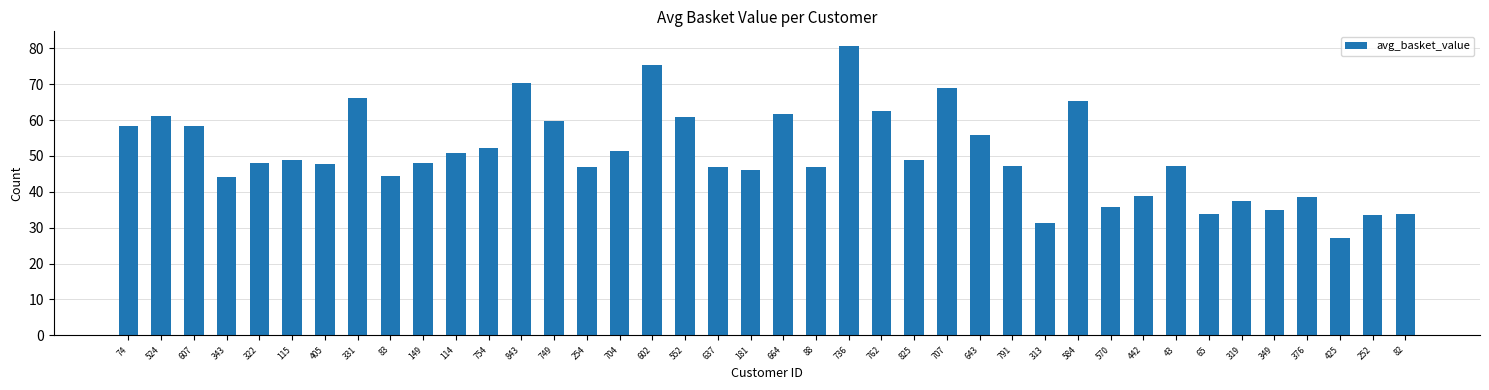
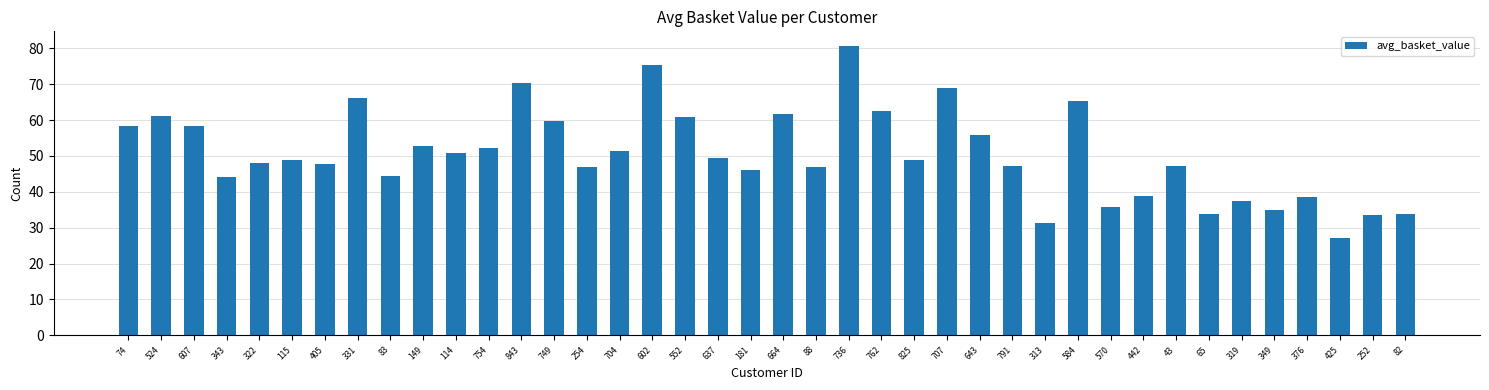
149: 48 -> 53
637: 47 -> 50
